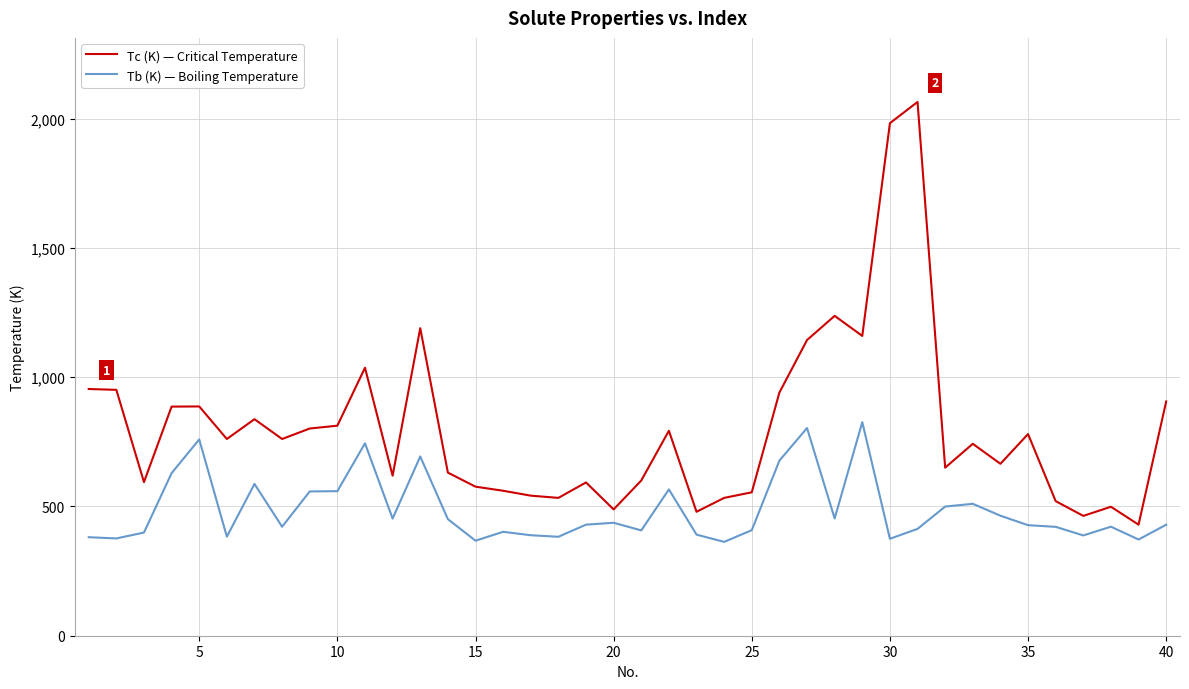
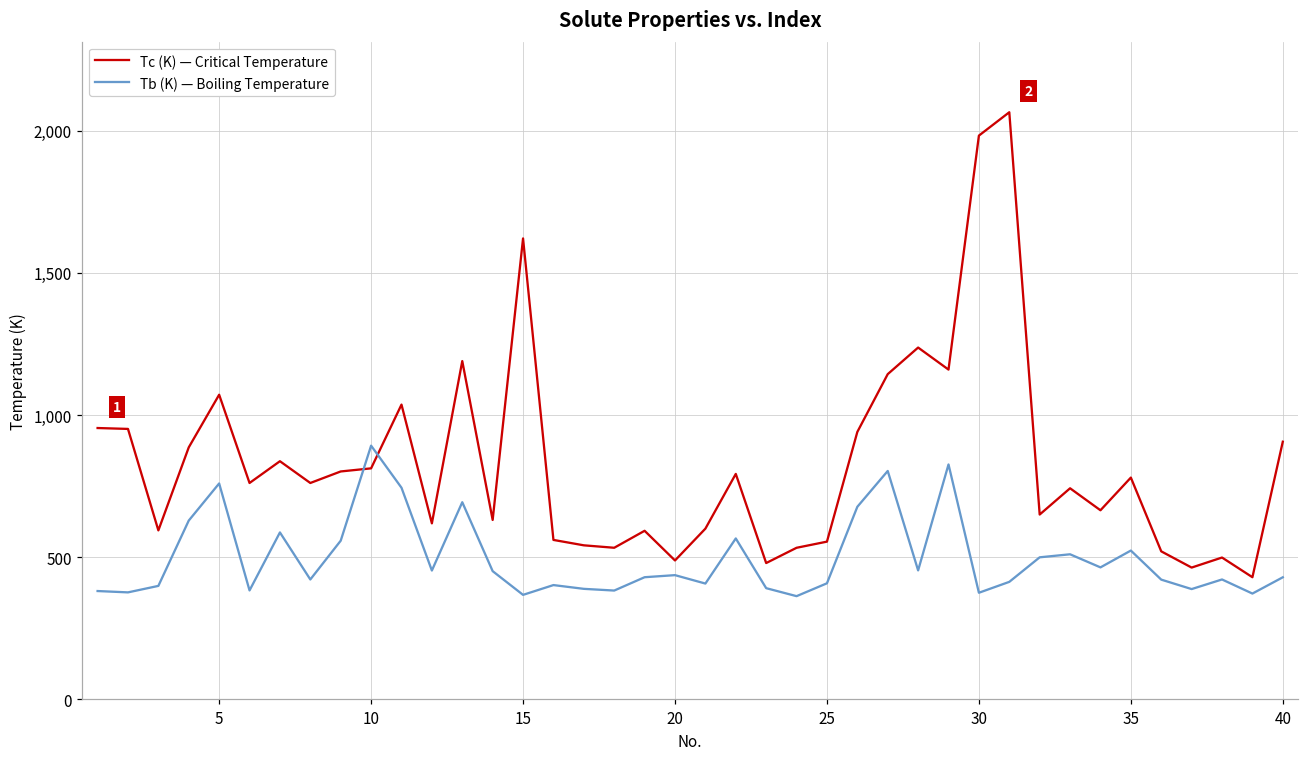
Tc (K) — Critical Temperature, 5: 890 -> 1,070
Tb (K) — Boiling Temperature, 10: 560 -> 890
Tc (K) — Critical Temperature, 15: 580 -> 1,620
Tb (K) — Boiling Temperature, 35: 430 -> 520
